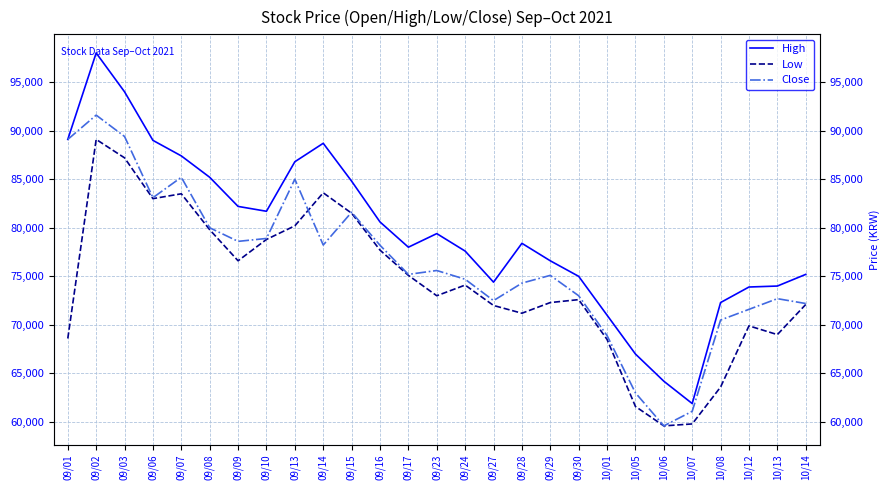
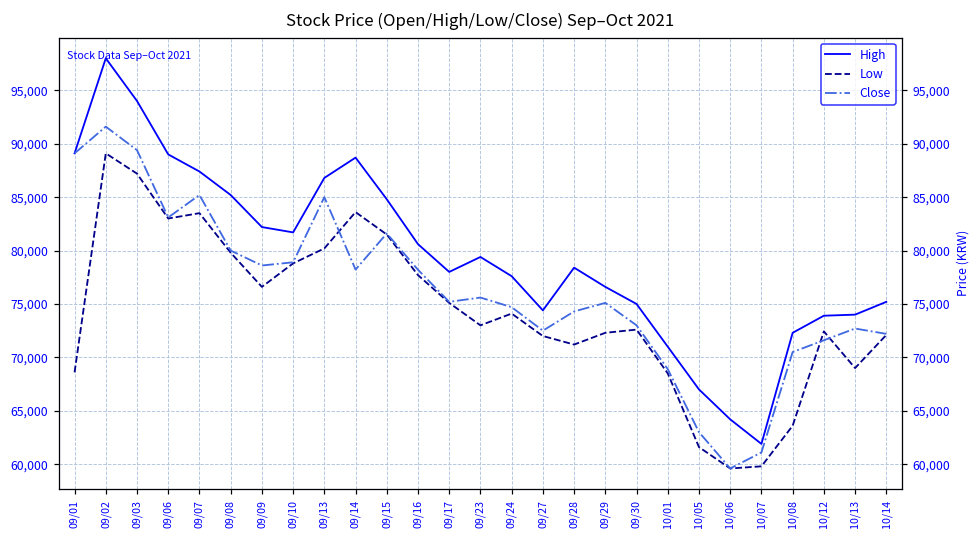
Low, 10/12: 70,000 -> 72,000
